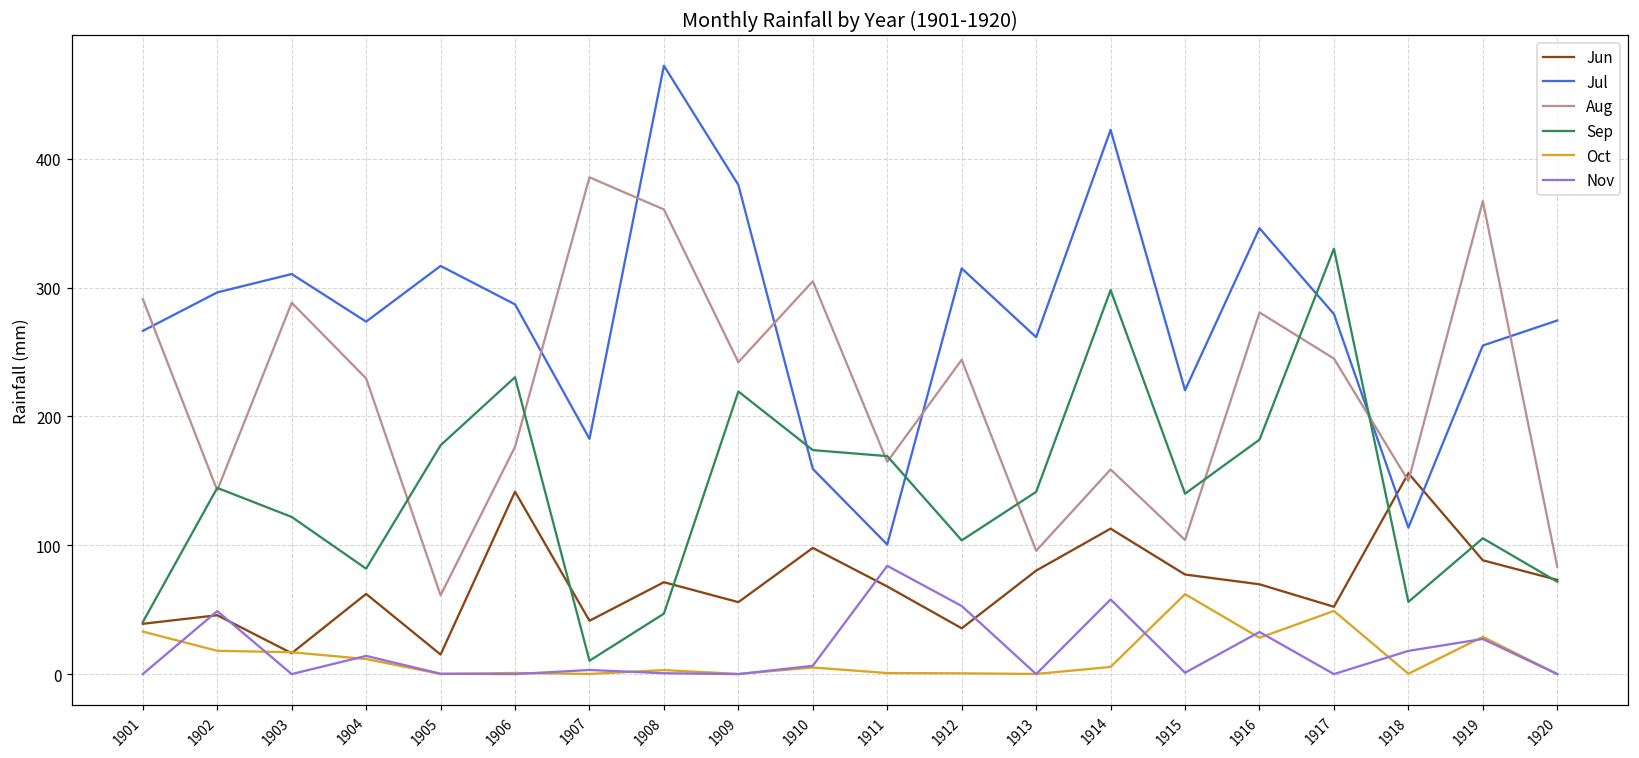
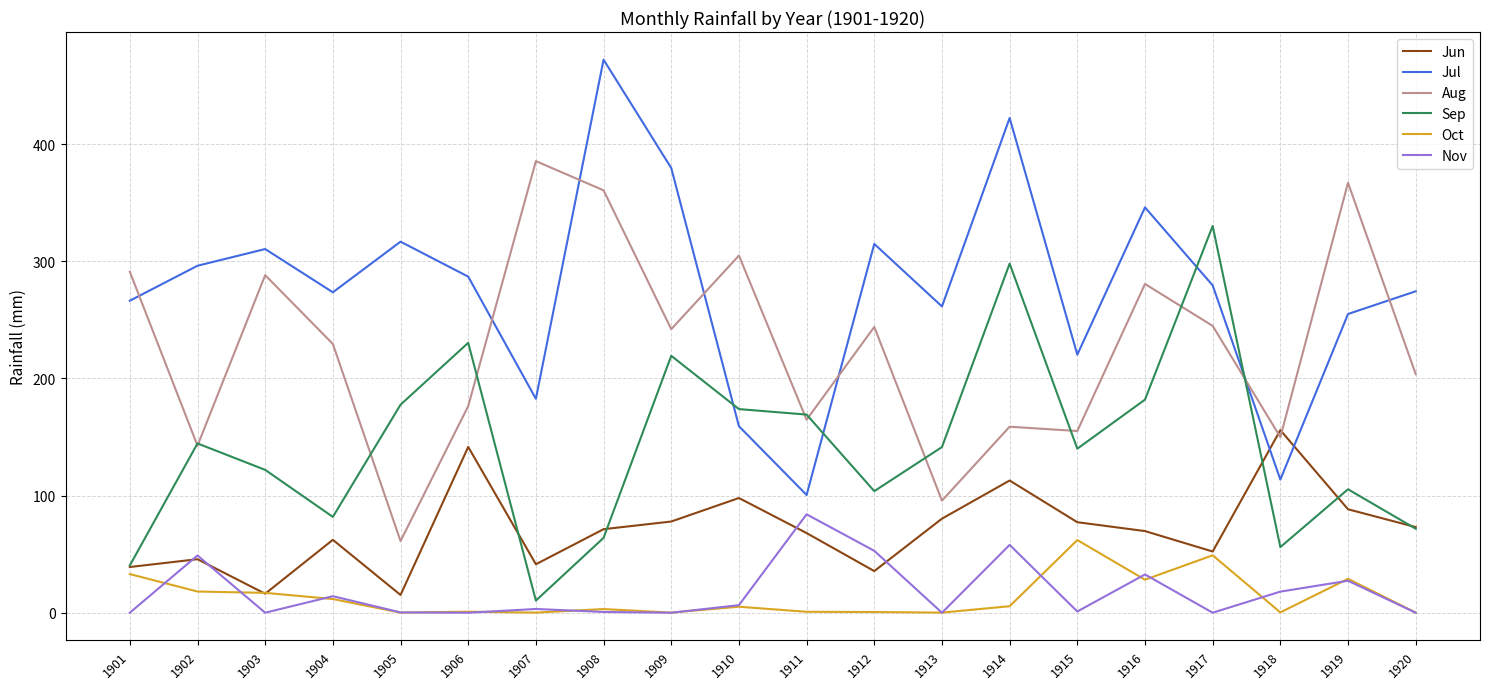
Sep, 1908: 47 -> 64
Jun, 1909: 56 -> 78
Aug, 1915: 104 -> 155
Aug, 1920: 83 -> 204
